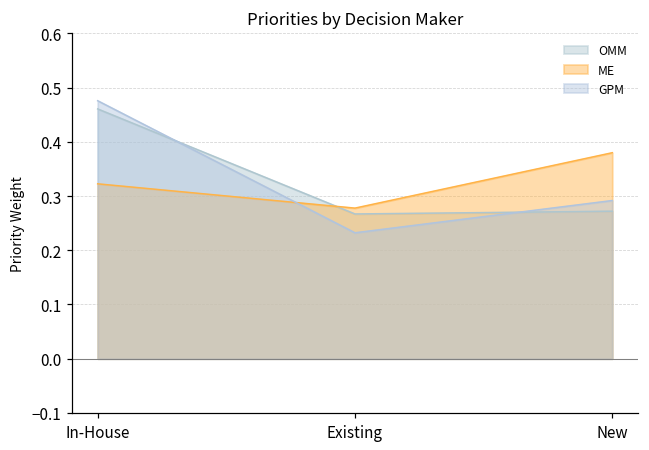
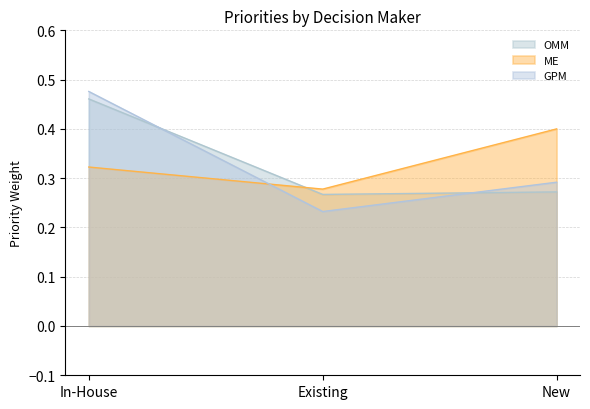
ME, New: 0.38 -> 0.40
